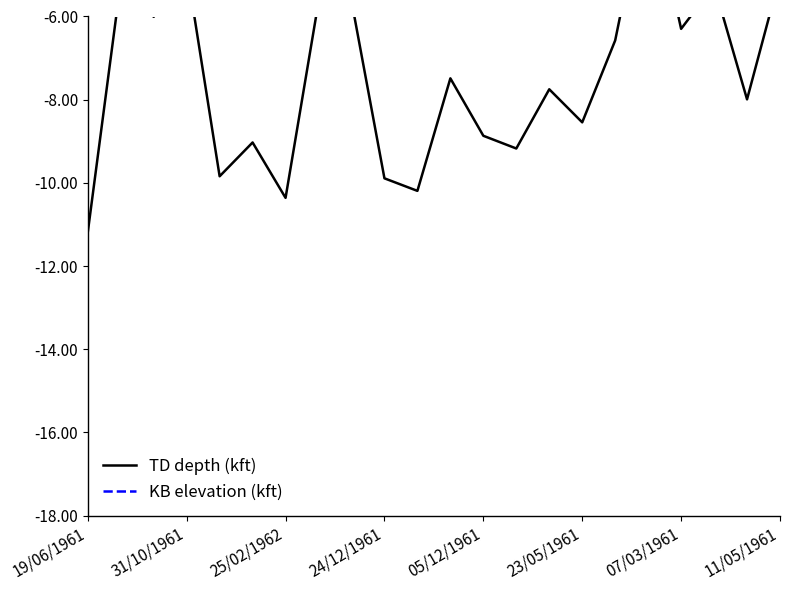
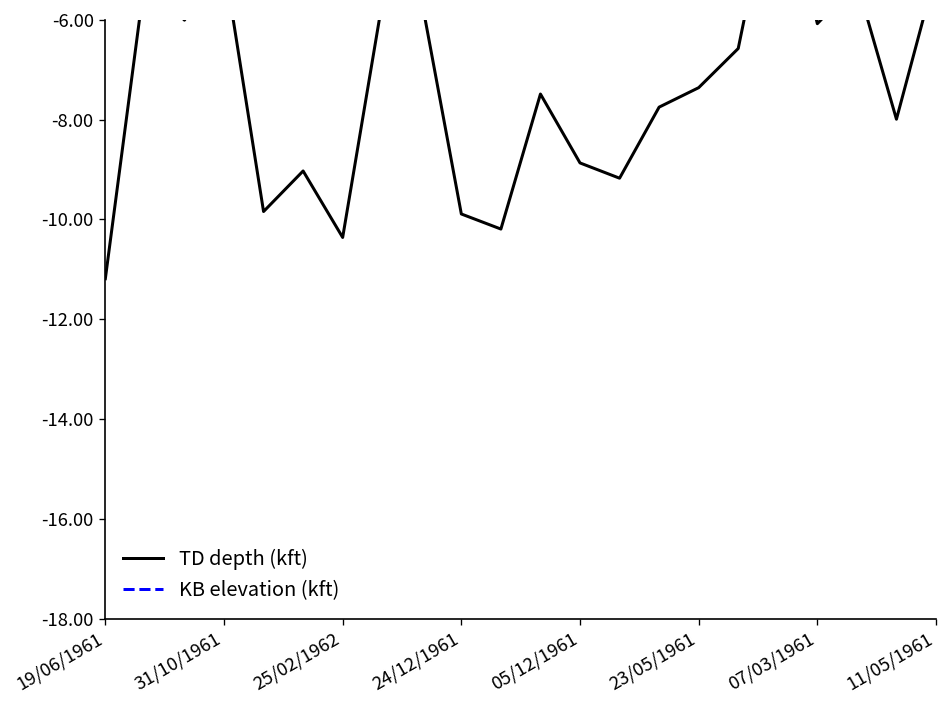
TD depth (kft), 23/05/1961: -8.5 -> -7.4
TD depth (kft), 07/03/1961: -6.3 -> -6.1
